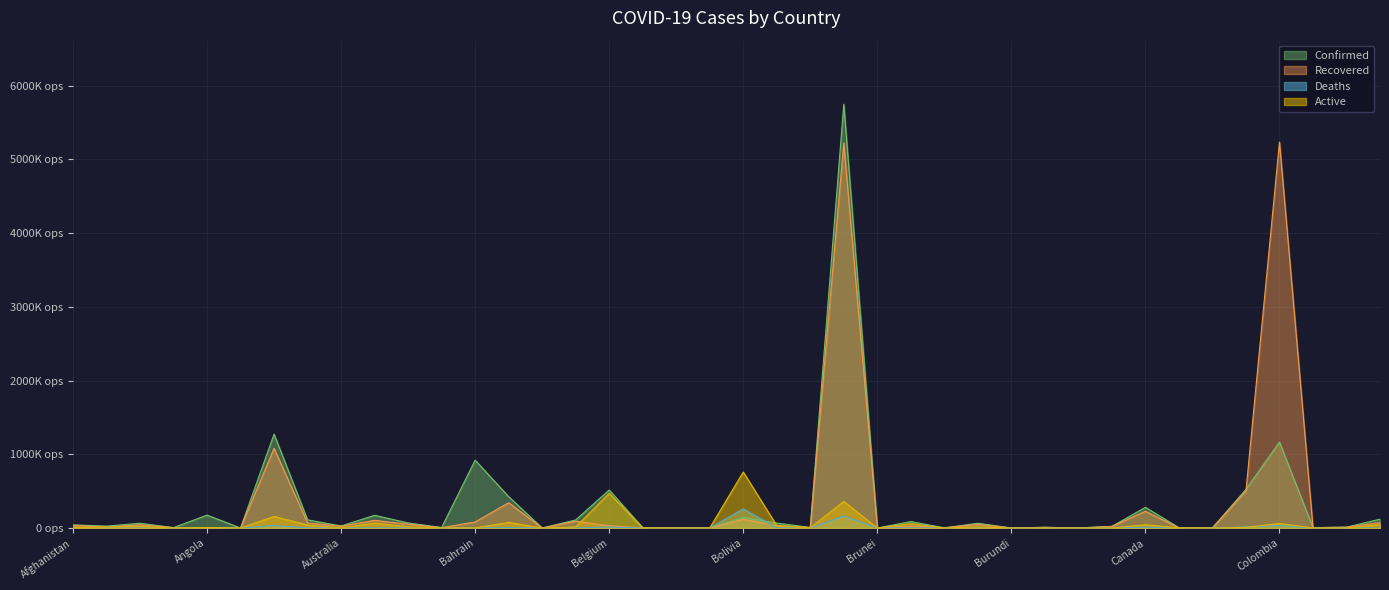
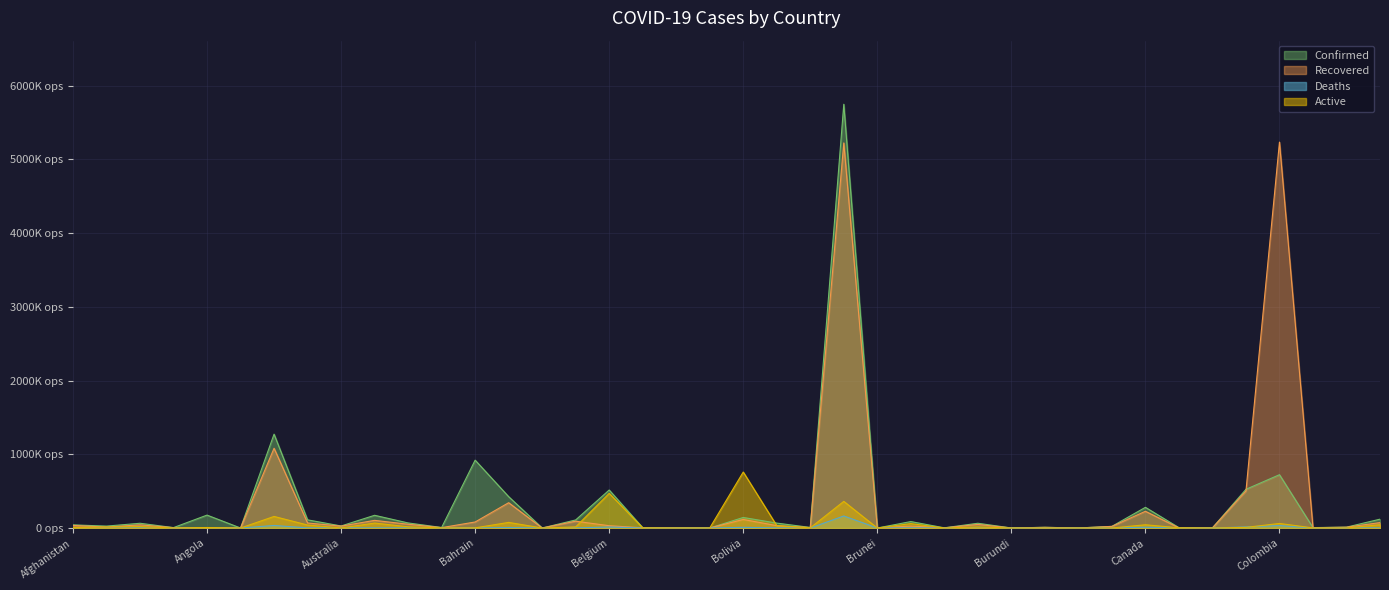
Deaths, Bolivia: 300K ops -> 0K ops
Confirmed, Colombia: 1200K ops -> 700K ops
